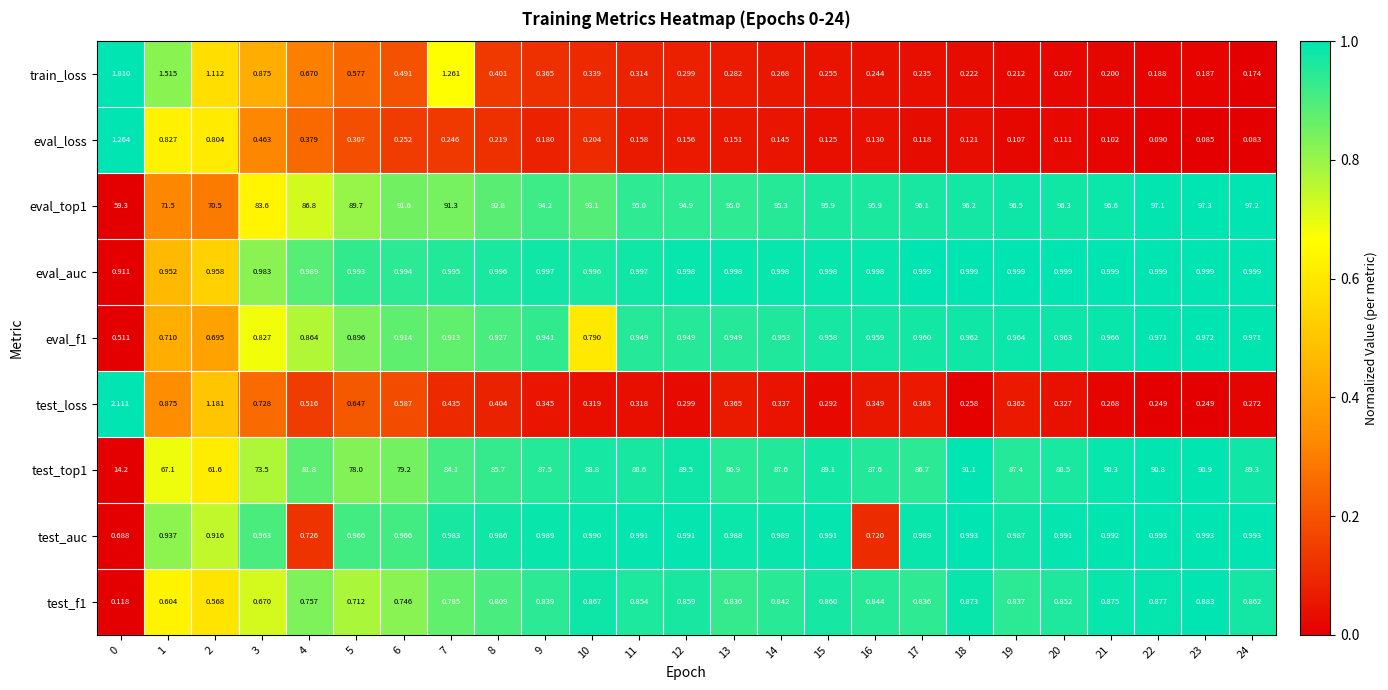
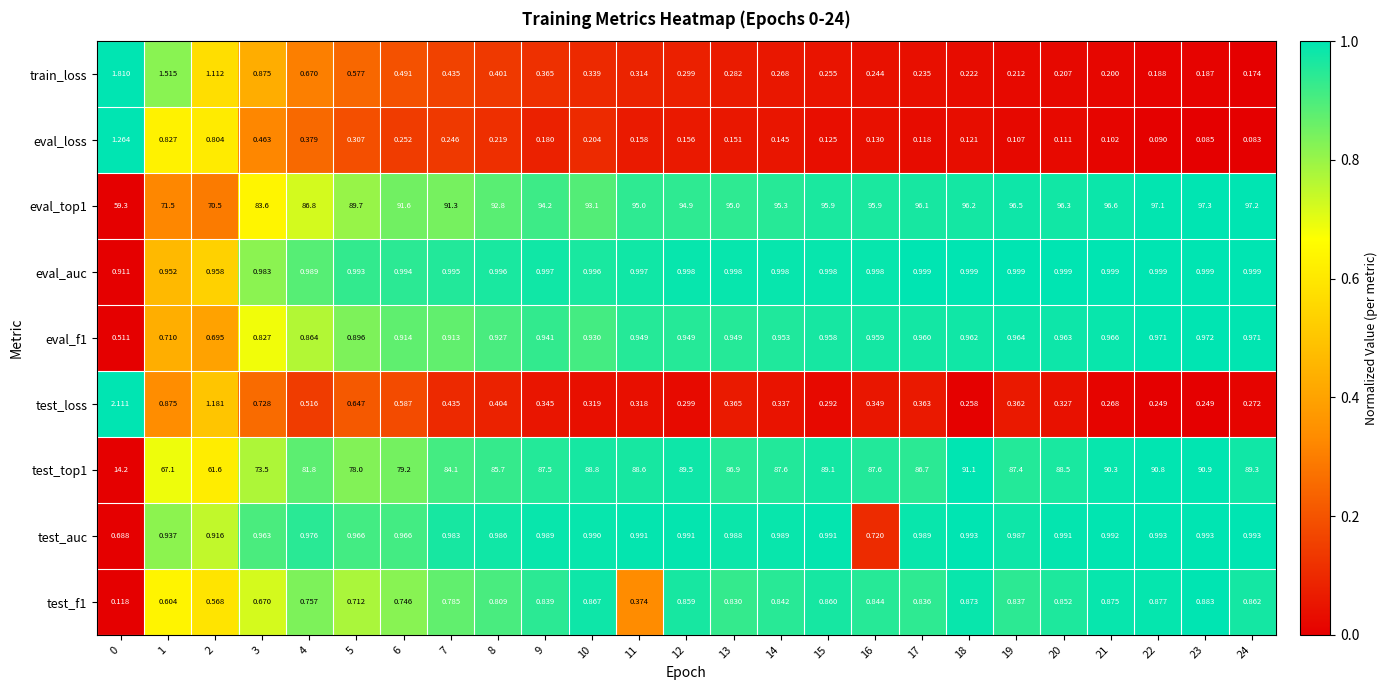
train_loss, 7: 1.261 -> 0.435
eval_f1, 10: 0.790 -> 0.930
test_auc, 4: 0.726 -> 0.976
test_f1, 11: 0.854 -> 0.374
